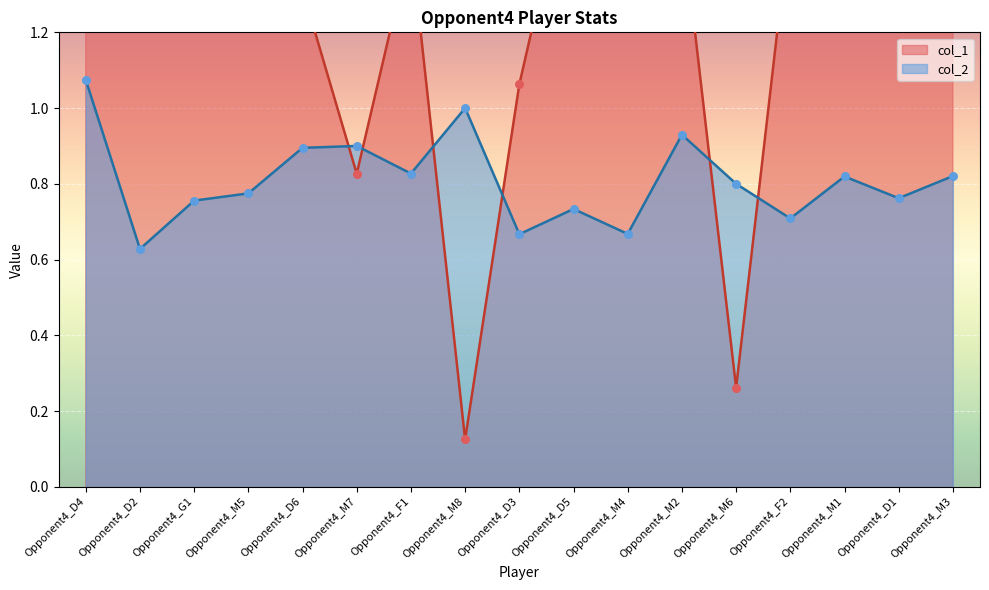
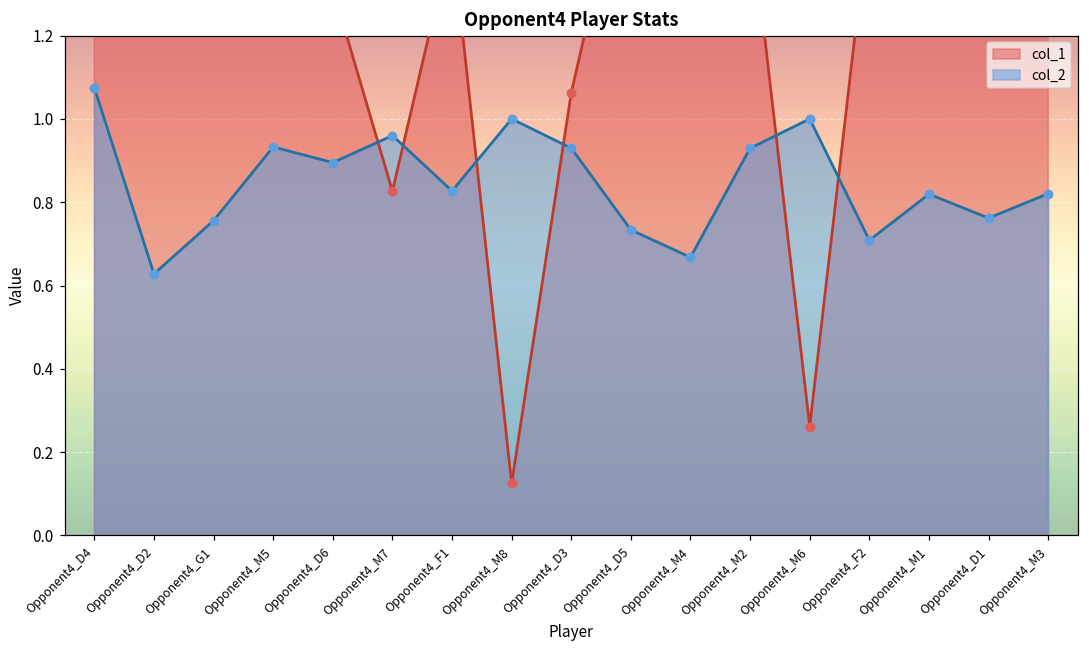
col_2, Opponent4_M5: 0.77 -> 0.93
col_2, Opponent4_M7: 0.90 -> 0.96
col_2, Opponent4_D3: 0.67 -> 0.93
col_2, Opponent4_M6: 0.8 -> 1.0
